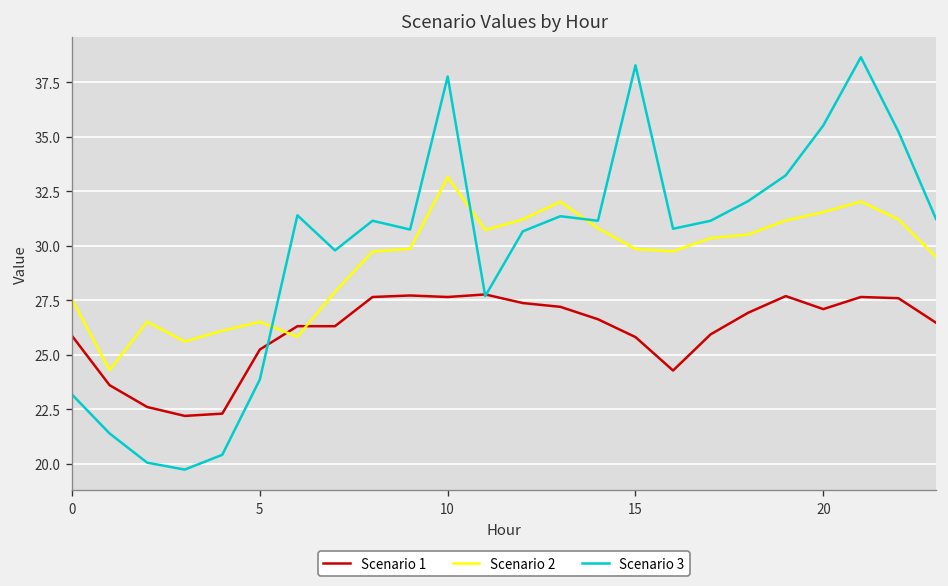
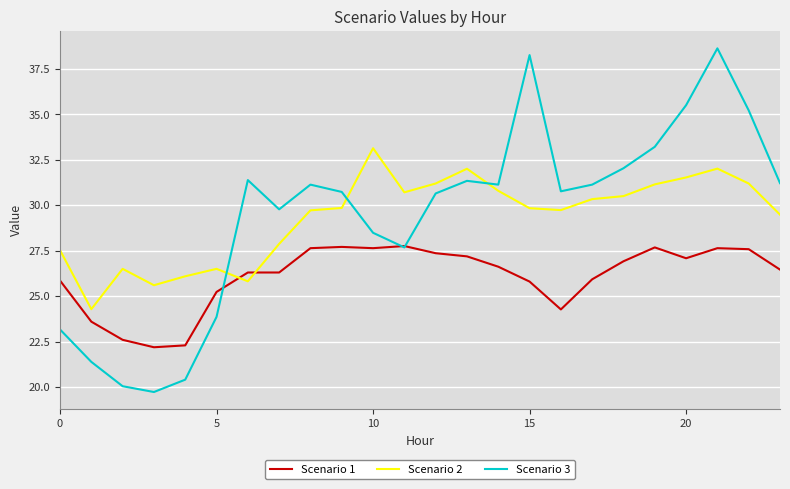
Scenario 3, 10: 37.8 -> 28.5
